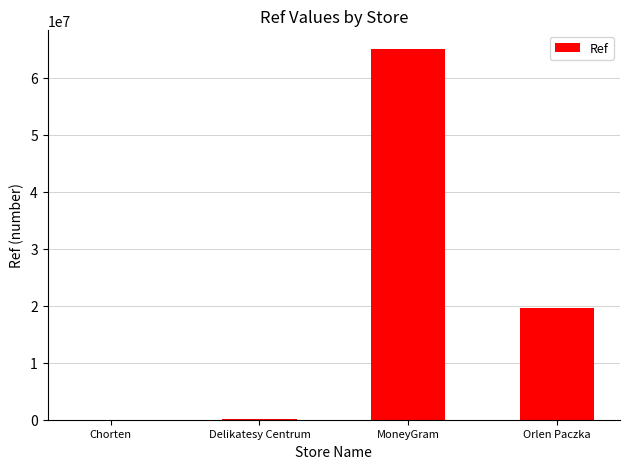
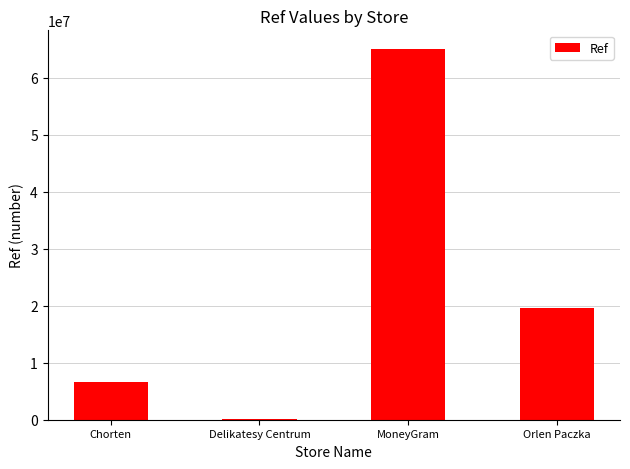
Chorten: 0 -> 7000000
